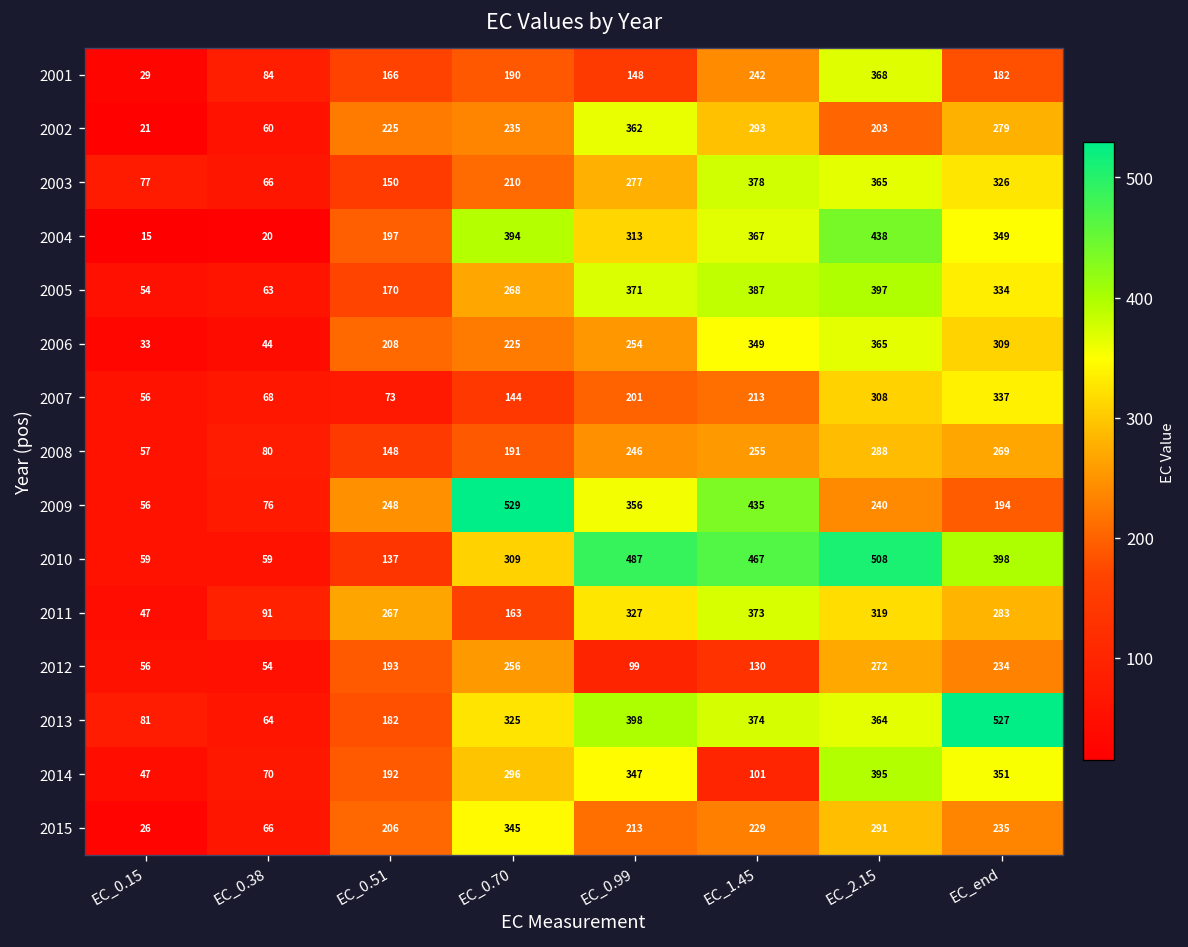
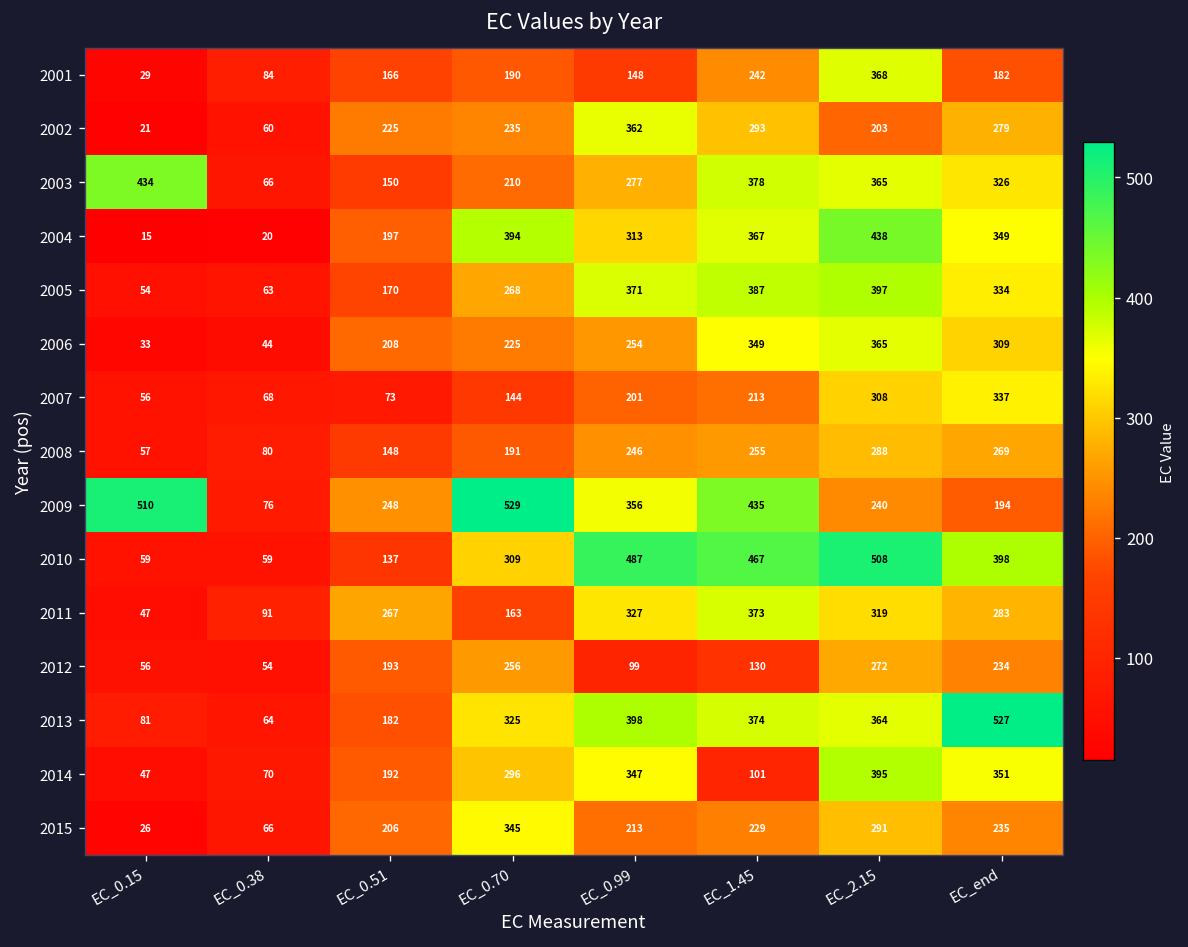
2003, EC_0.15: 77 -> 434
2009, EC_0.15: 56 -> 510
